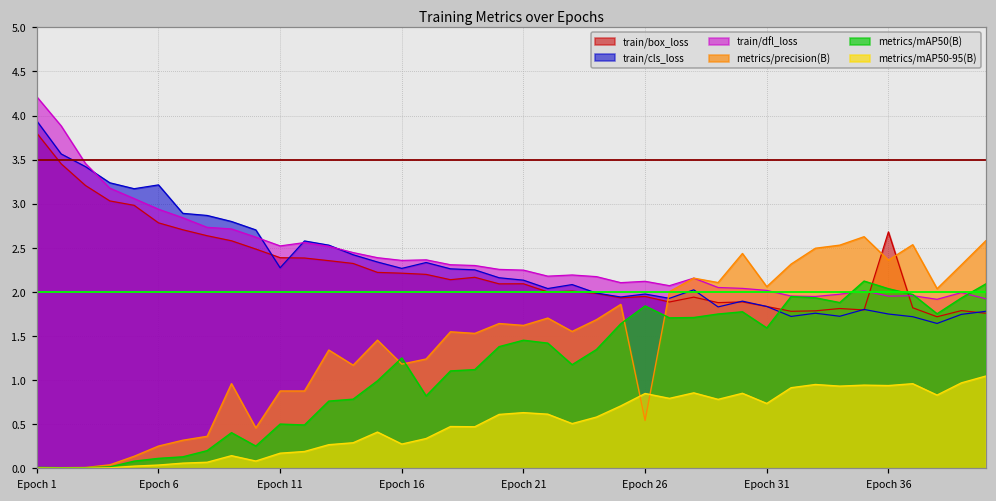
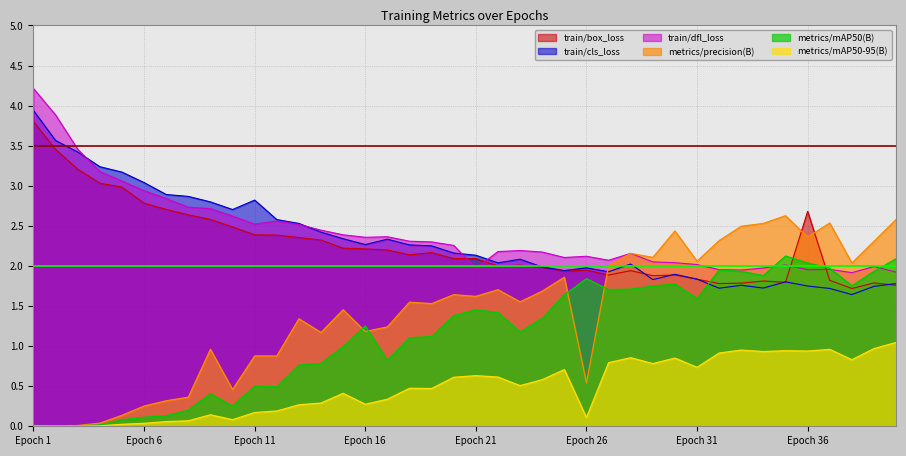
train/cls_loss, Epoch 6: 3.2 -> 3.0
train/cls_loss, Epoch 11: 2.3 -> 2.8
train/dfl_loss, Epoch 21: 2.2 -> 2.0
metrics/mAP50-95(B), Epoch 26: 0.8 -> 0.1
